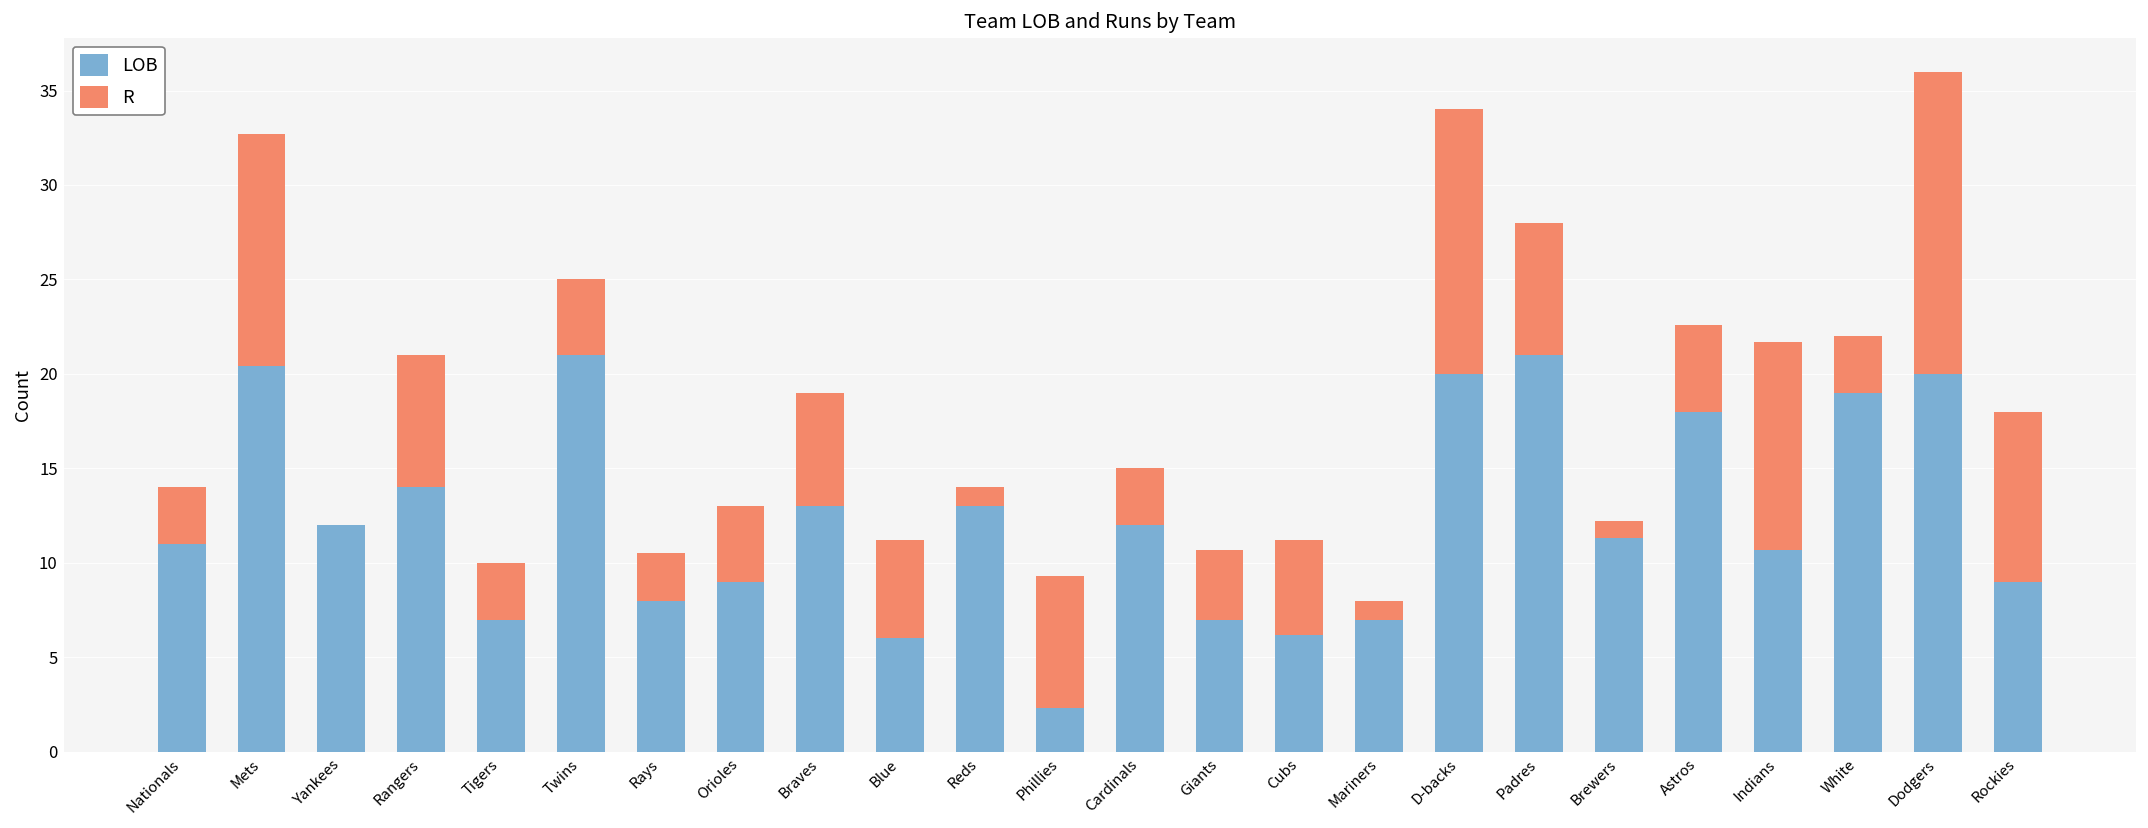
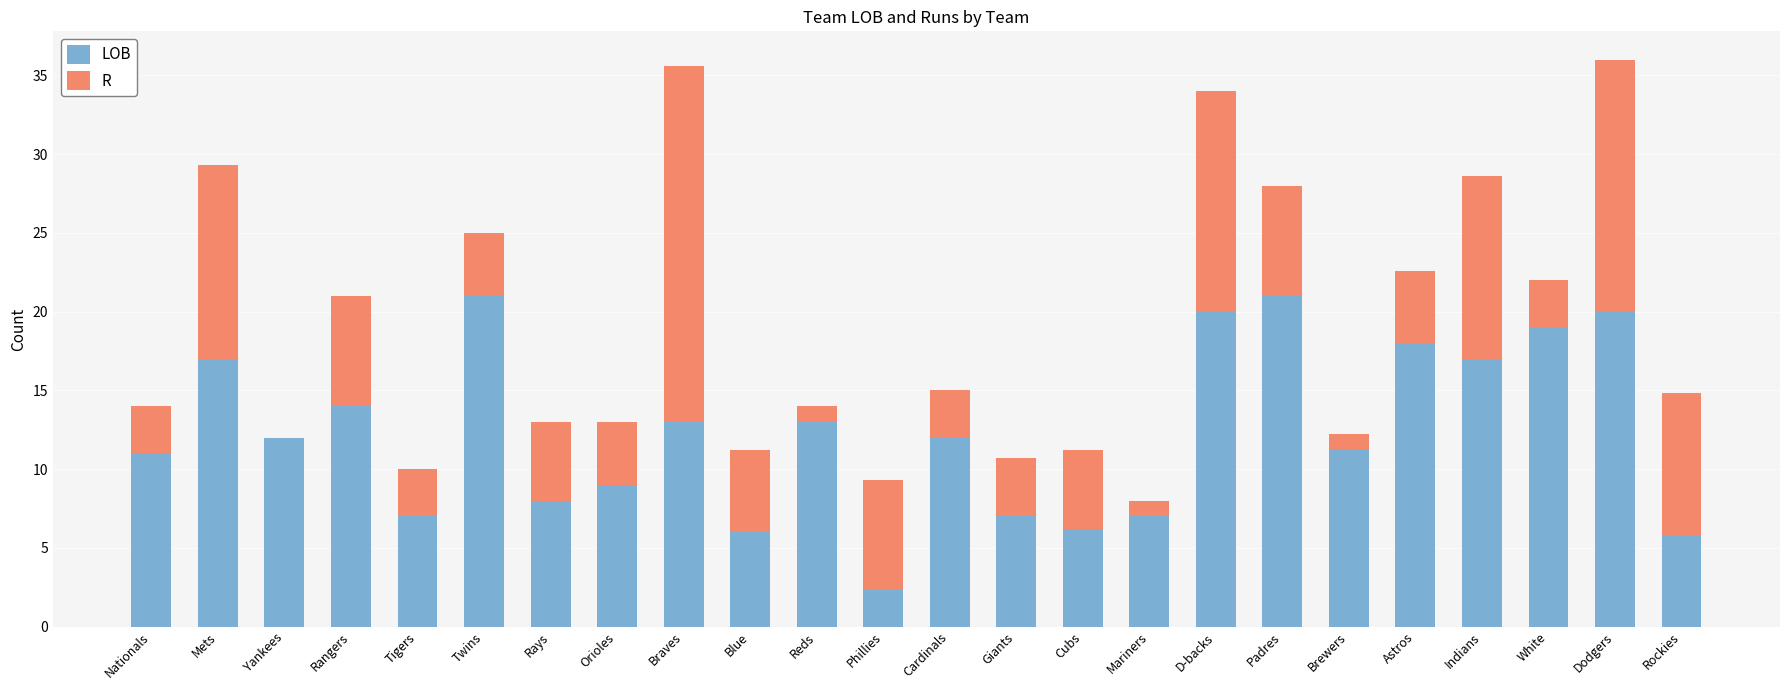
LOB, Mets: 20.4 -> 17.0
R, Rays: 2.5 -> 5.0
R, Braves: 6.0 -> 22.6
LOB, Indians: 10.7 -> 17.0
R, Indians: 11.0 -> 11.6
LOB, Rockies: 9.0 -> 5.8
